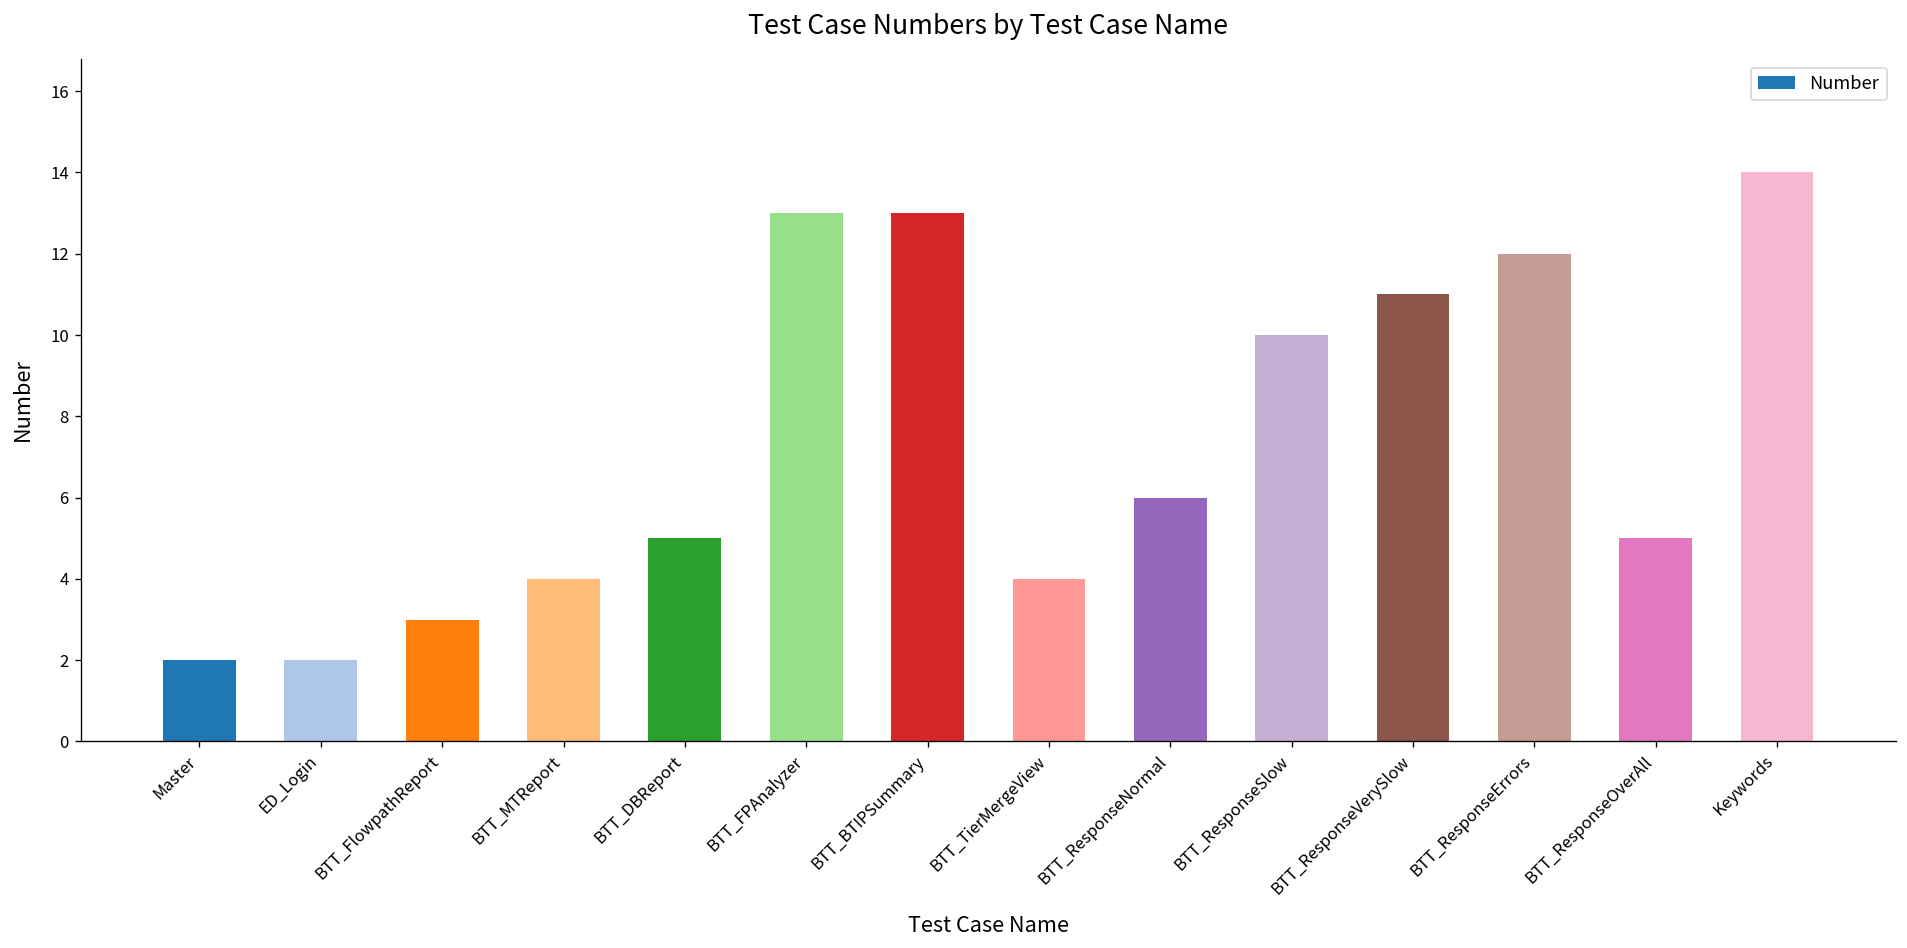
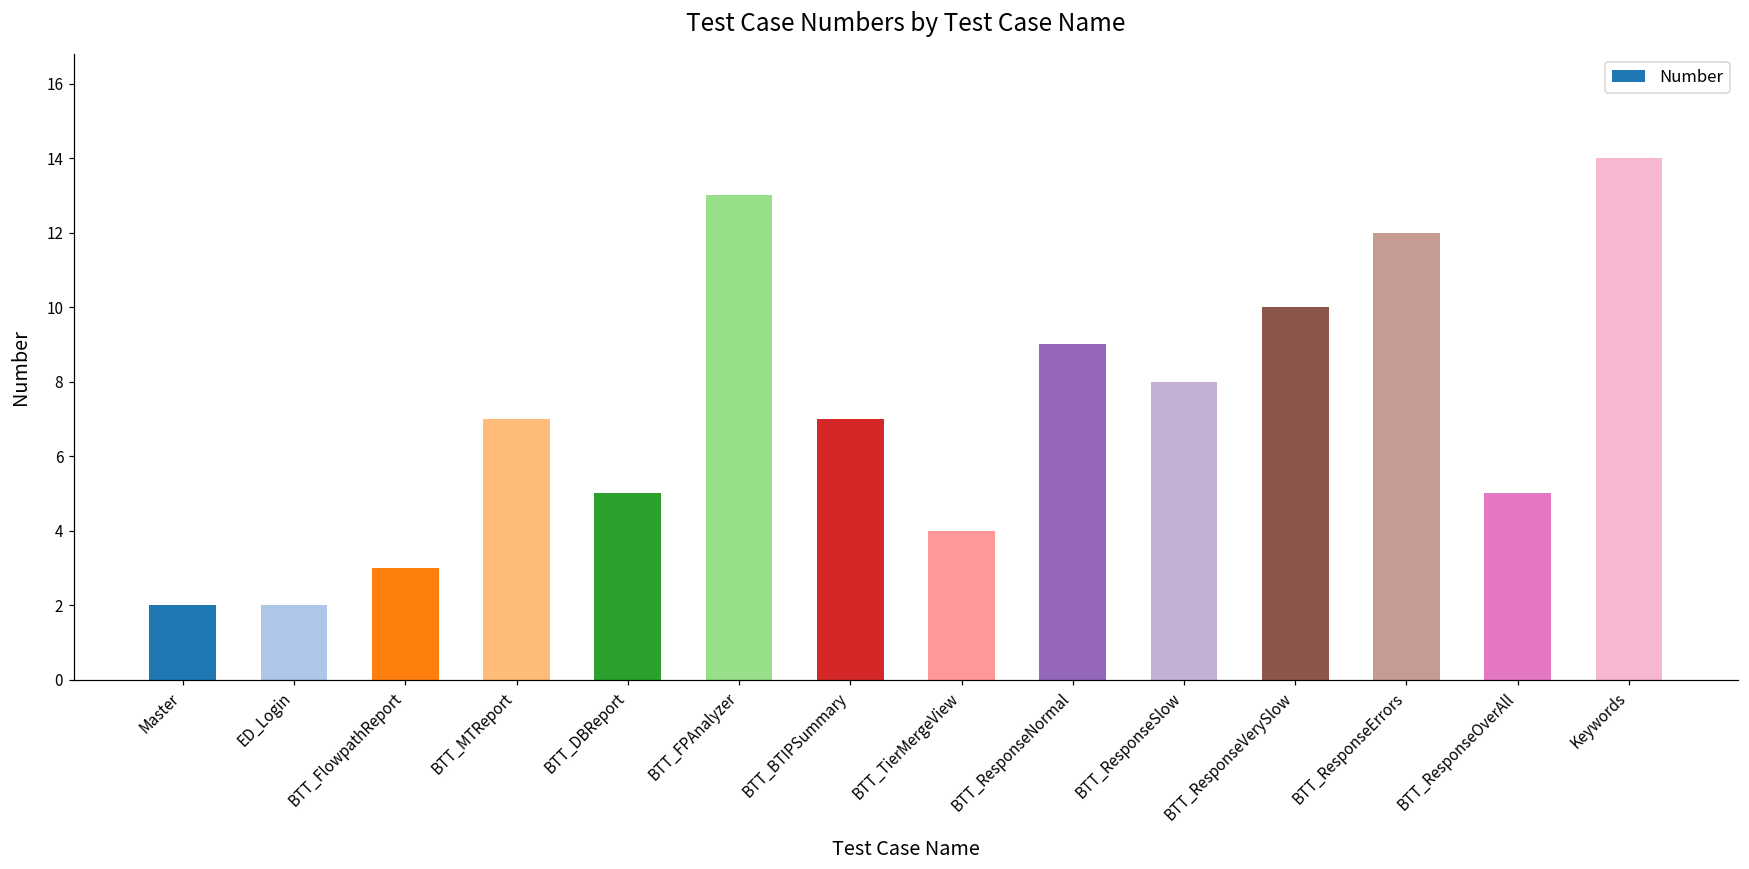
BTT_MTReport: 4 -> 7
BTT_BTIPSummary: 13 -> 7
BTT_ResponseNormal: 6 -> 9
BTT_ResponseSlow: 10 -> 8
BTT_ResponseVerySlow: 11 -> 10
